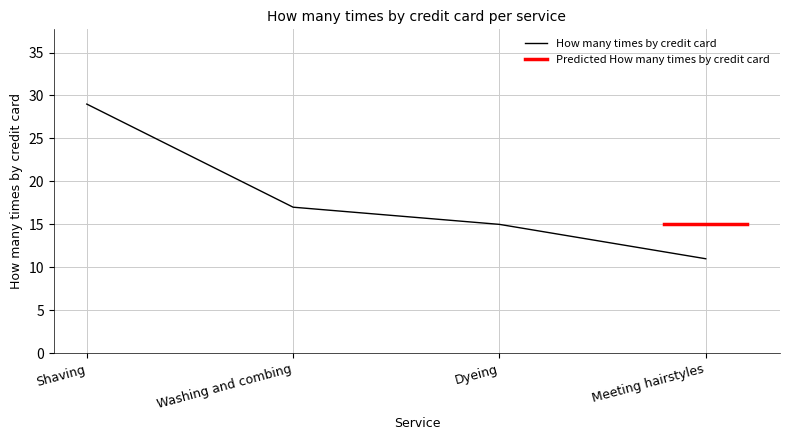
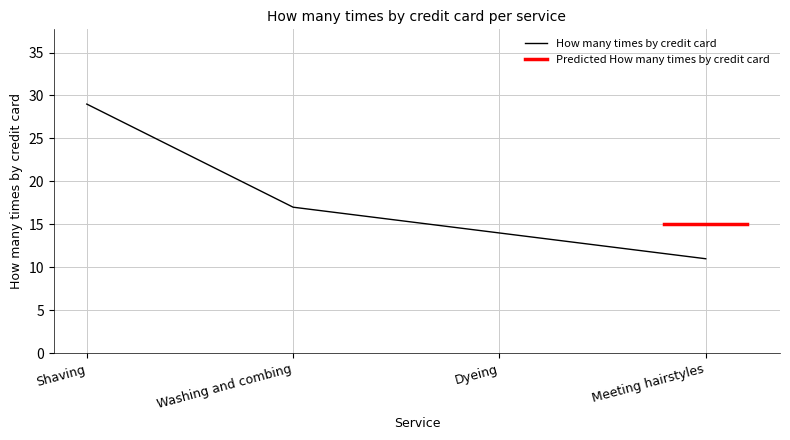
How many times by credit card, Dyeing: 15 -> 14
